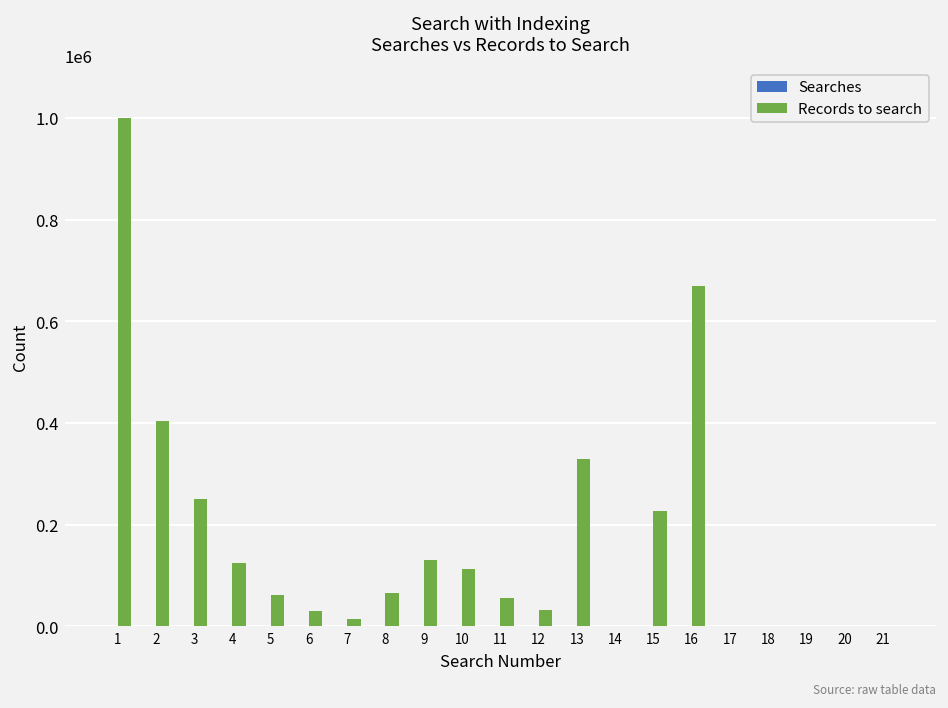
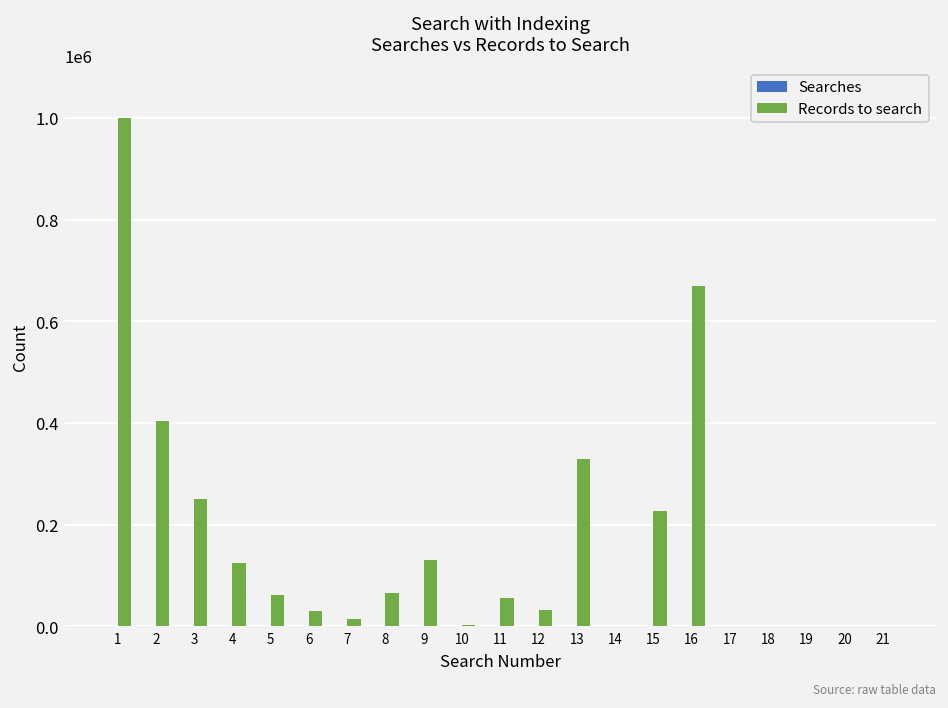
Records to search, 10: 110000 -> 0
